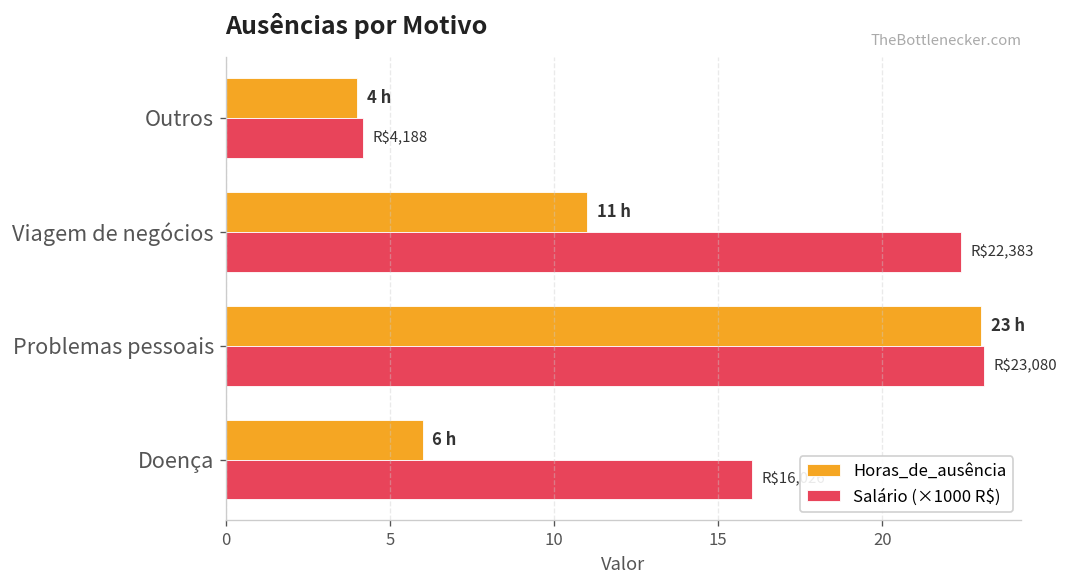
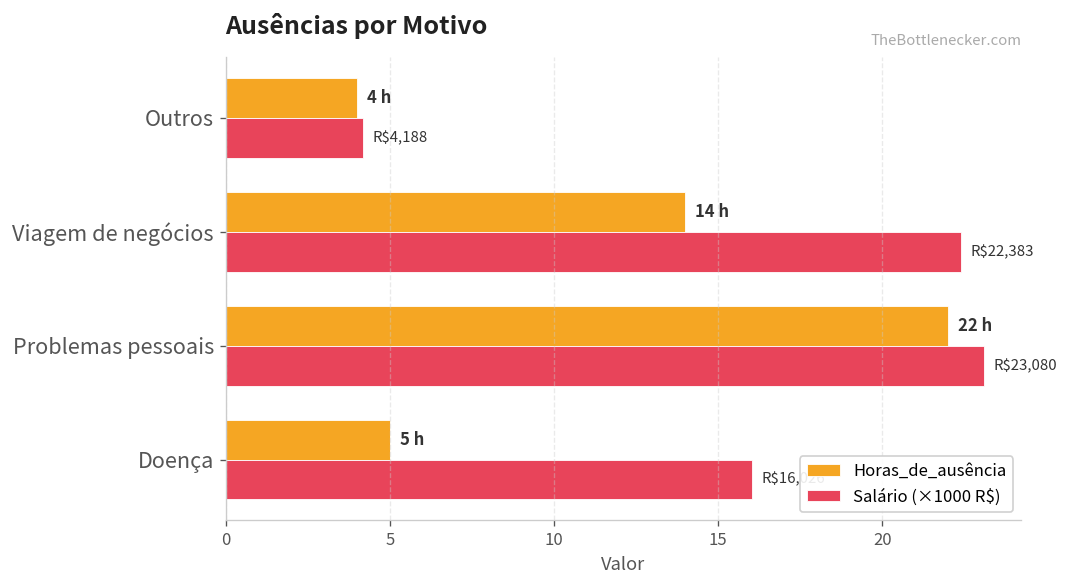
Horas_de_ausência, Viagem de negócios: 11 -> 14
Horas_de_ausência, Problemas pessoais: 23 -> 22
Horas_de_ausência, Doença: 6 -> 5
